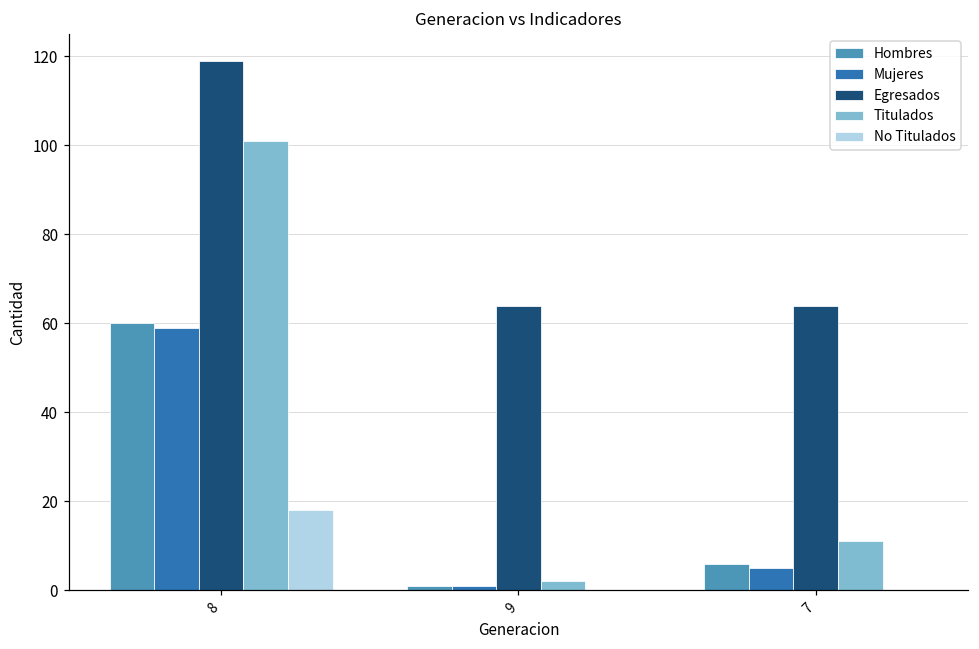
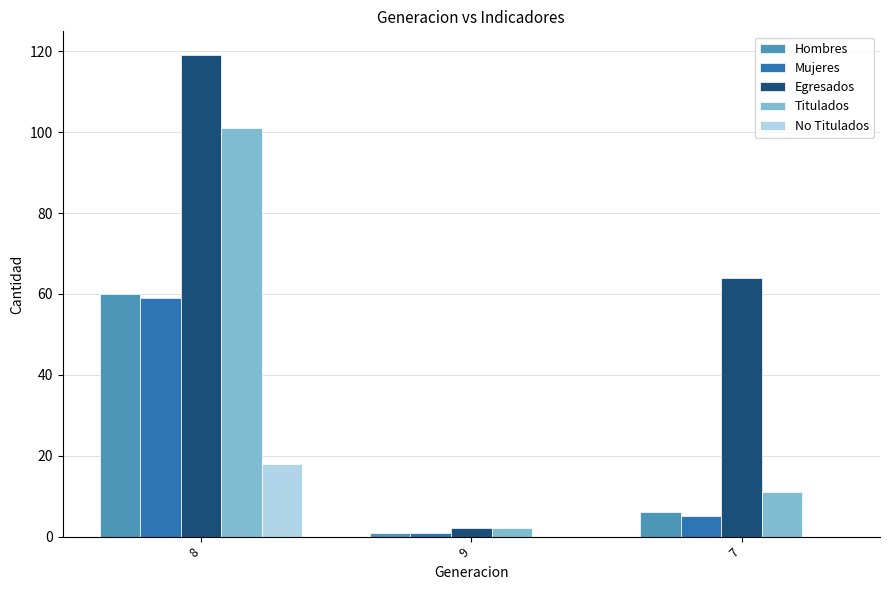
Egresados, 9: 64 -> 2
